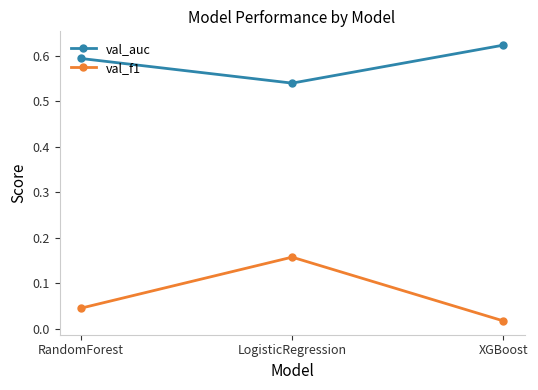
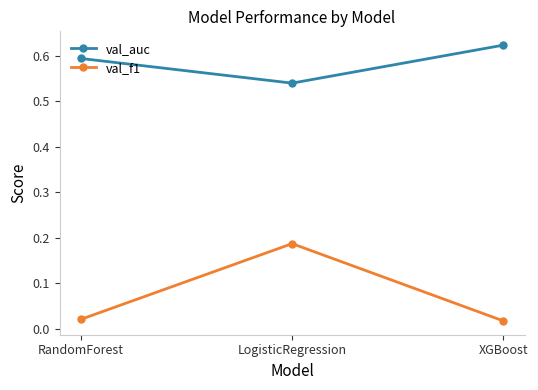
val_f1, RandomForest: 0.05 -> 0.02
val_f1, LogisticRegression: 0.16 -> 0.19
